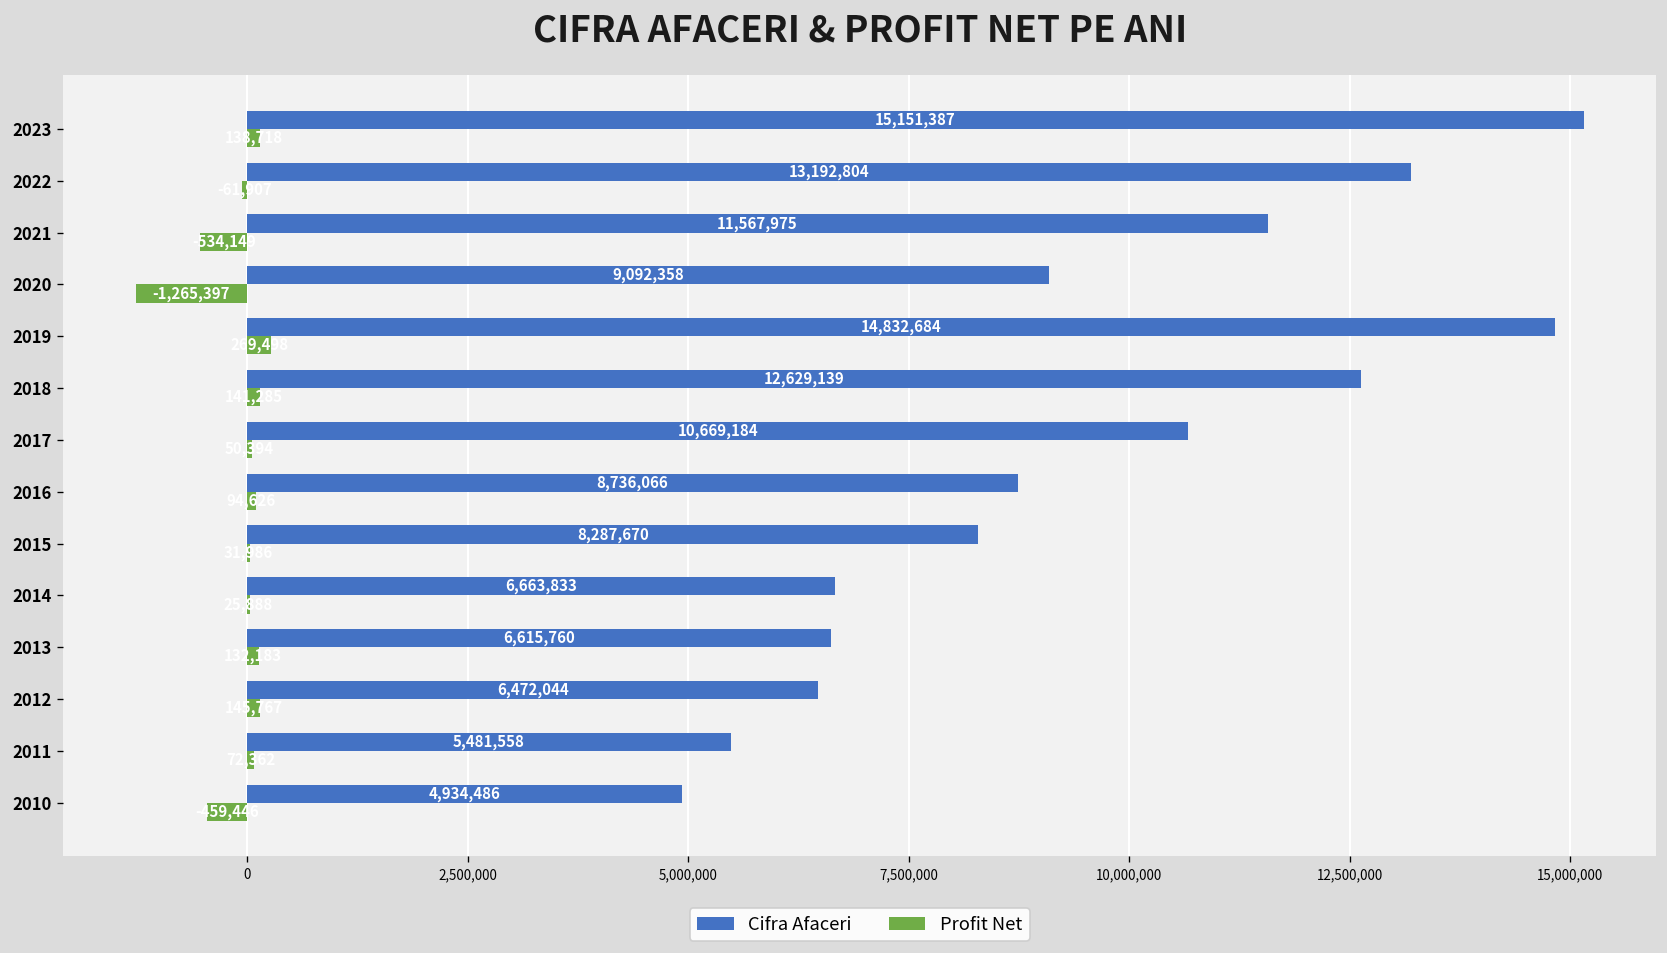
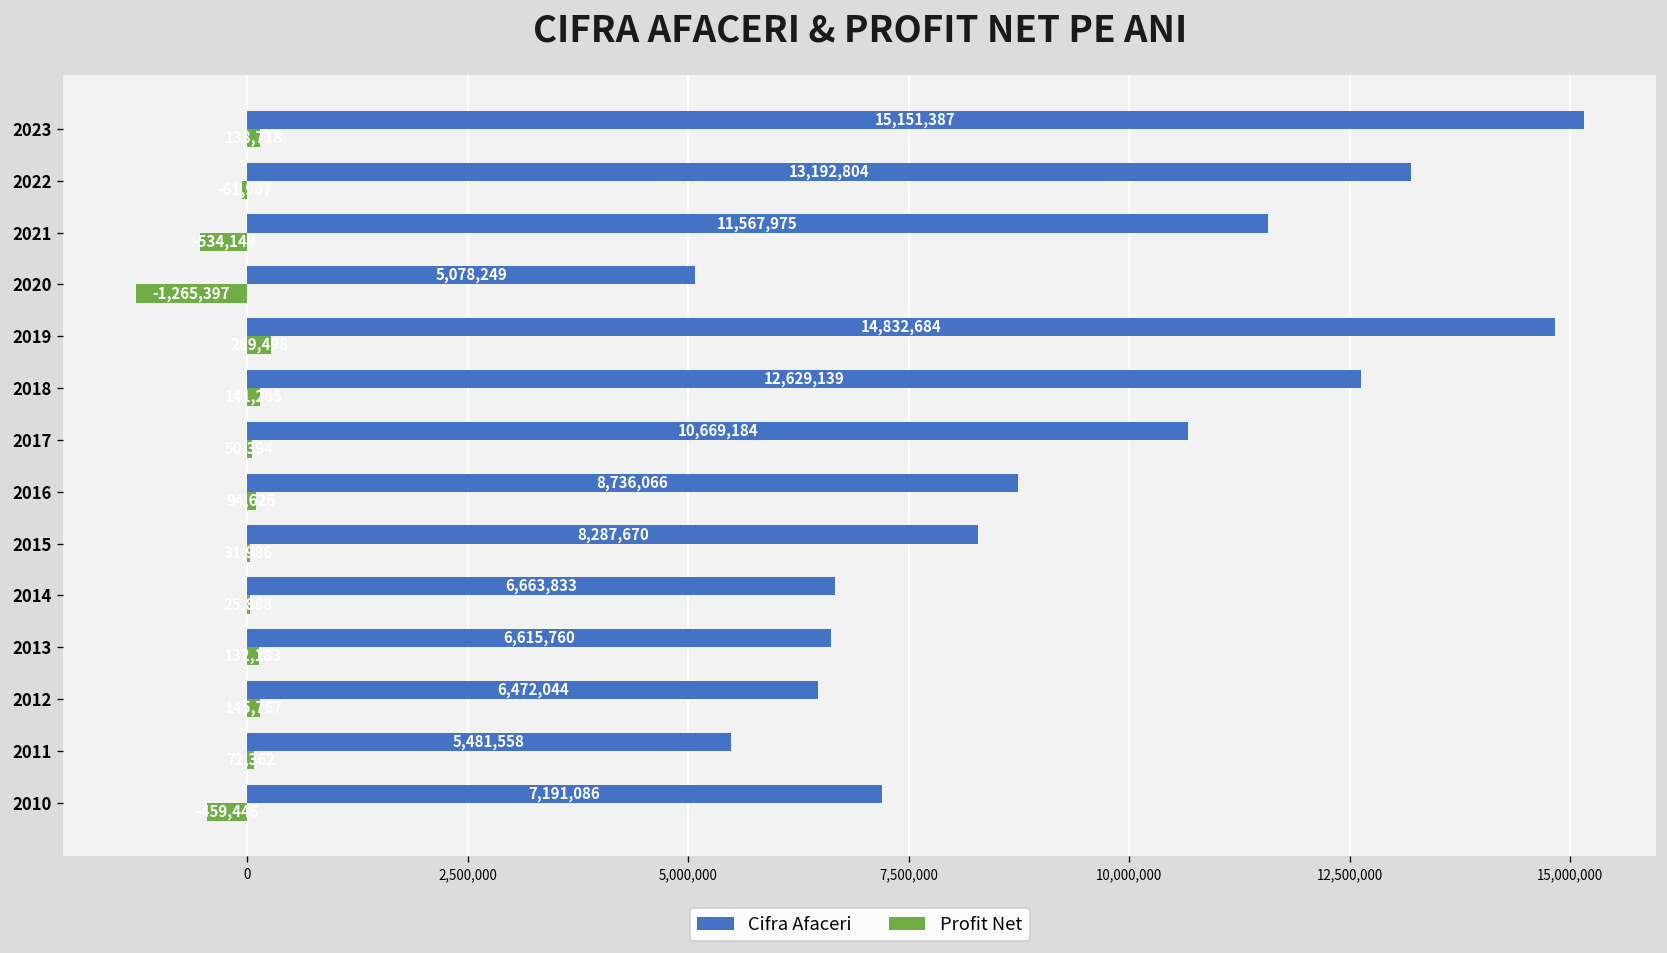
Cifra Afaceri, 2020: 9,092,358 -> 5,078,249
Cifra Afaceri, 2010: 4,934,486 -> 7,191,086
